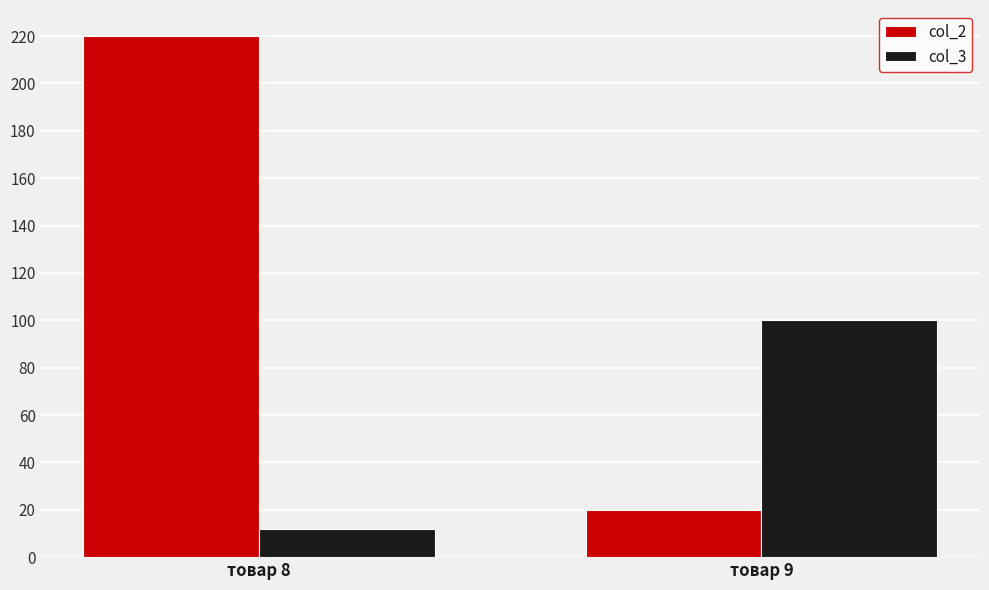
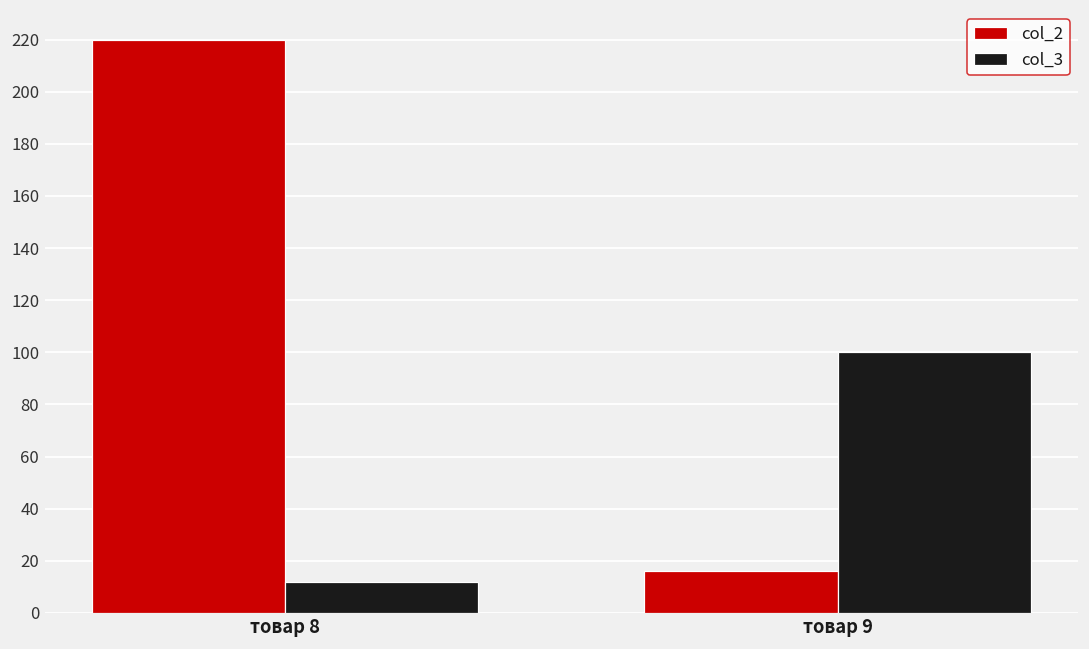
col_2, товар 9: 20 -> 16
